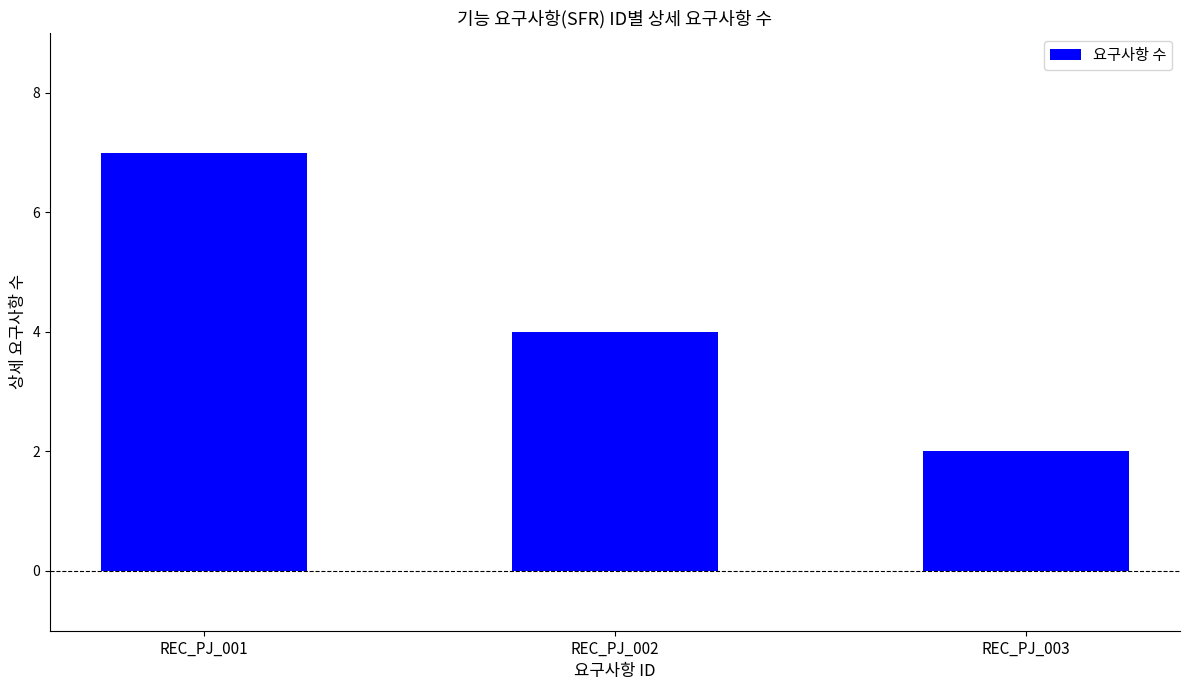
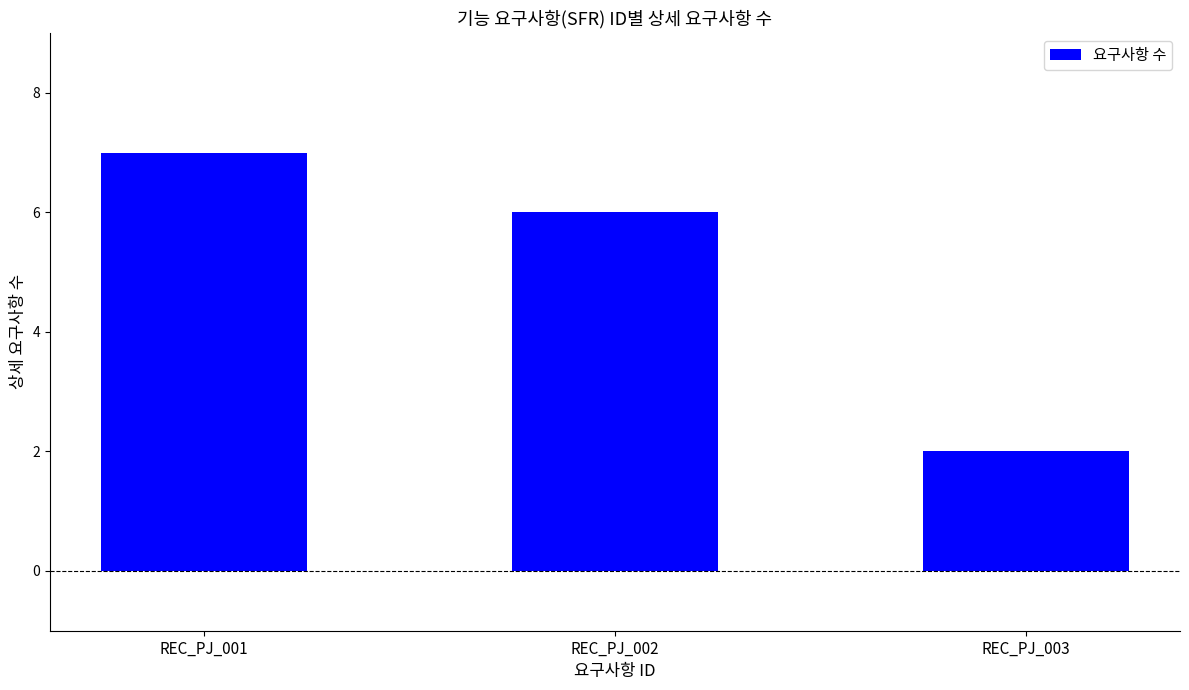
REC_PJ_002: 4 -> 6
